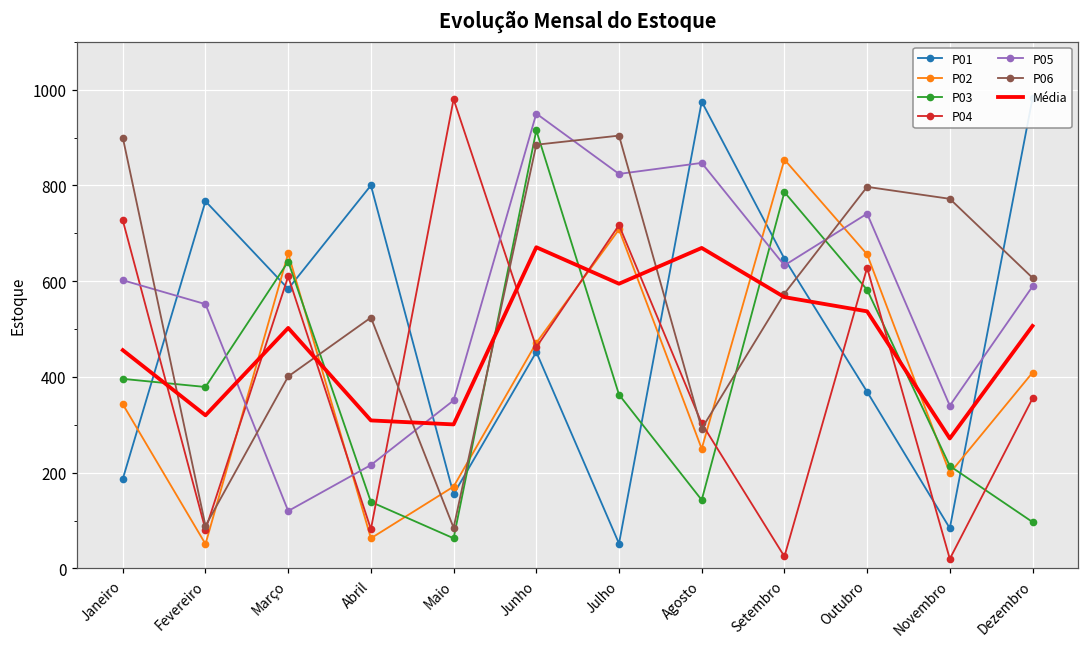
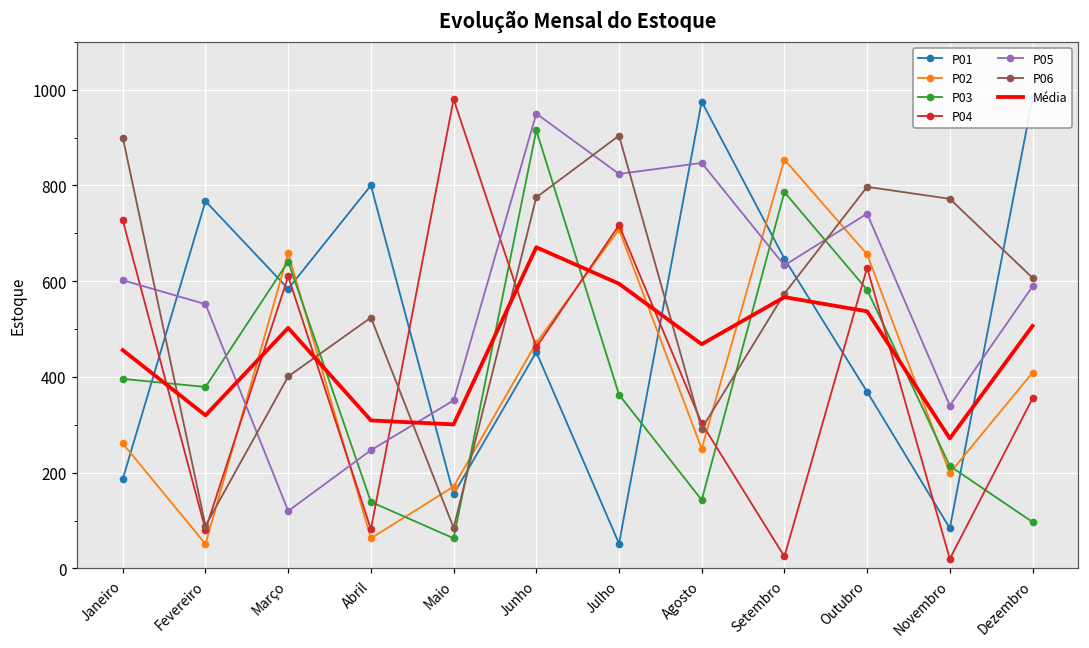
P02, Janeiro: 340 -> 260
P05, Abril: 220 -> 250
P06, Junho: 890 -> 780
Média, Agosto: 670 -> 470
